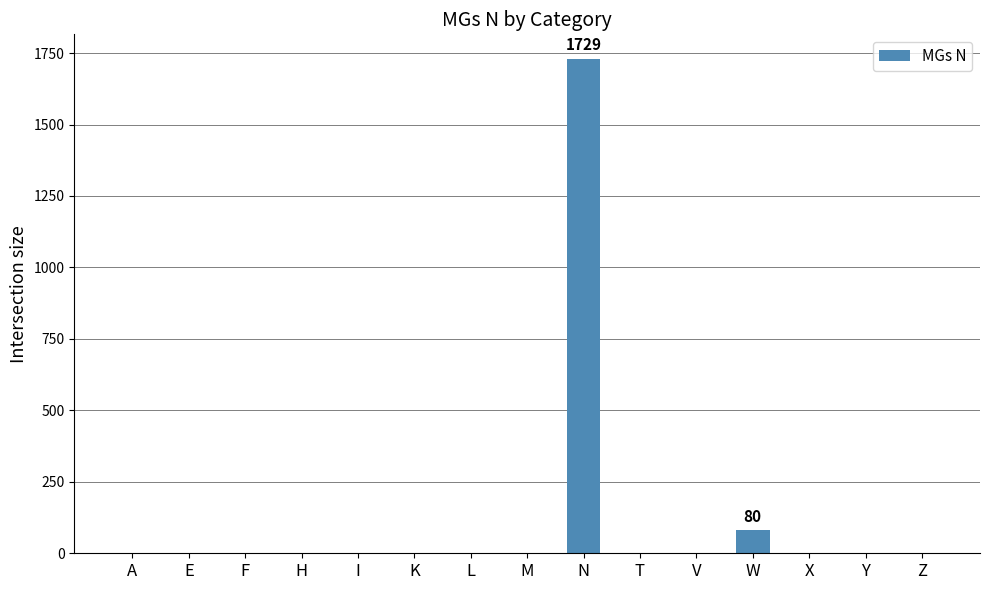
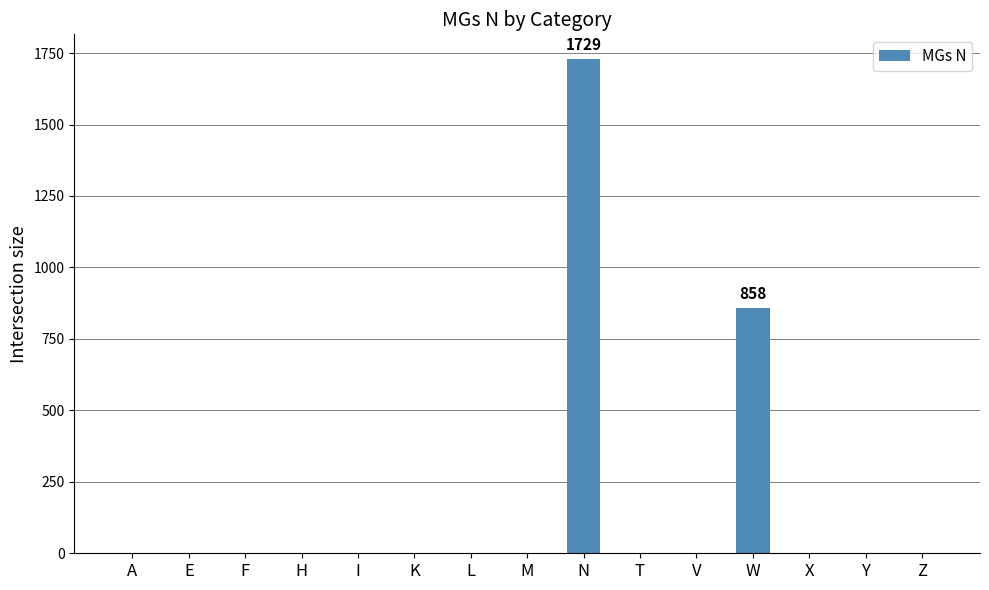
W: 80 -> 858
